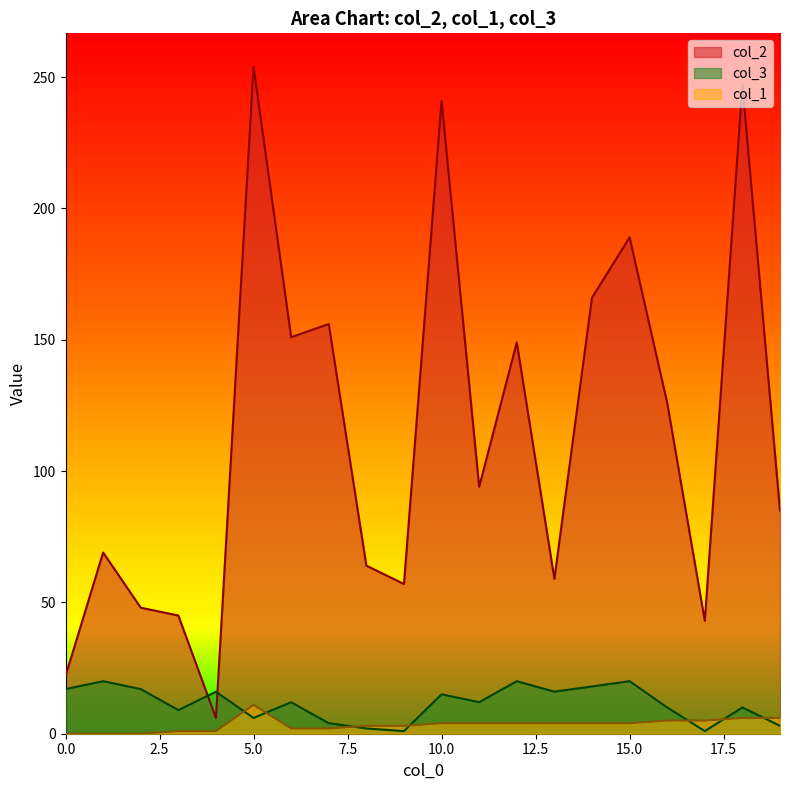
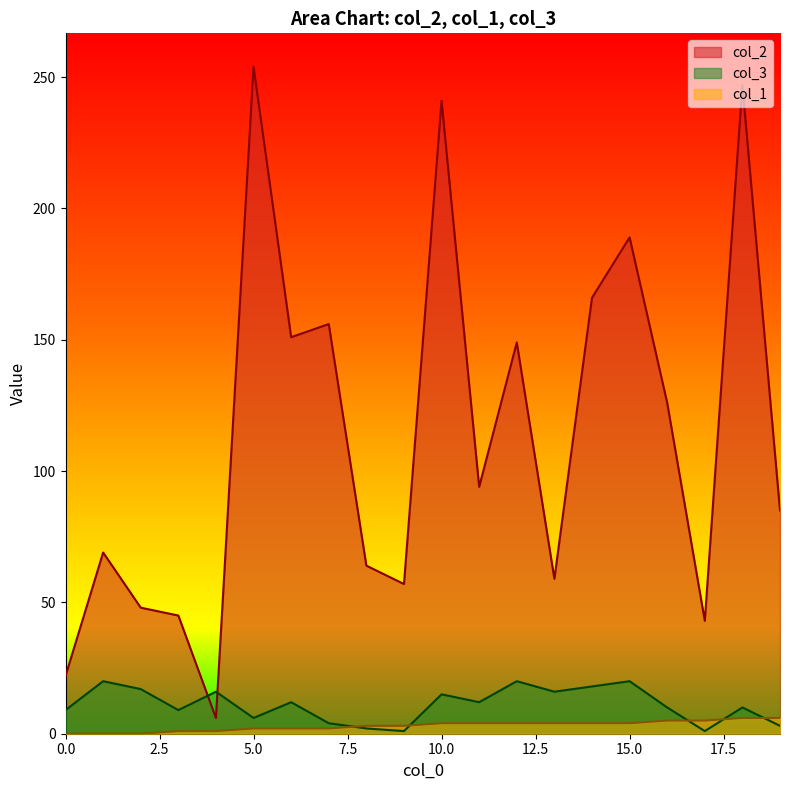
col_3, 0.0: 17 -> 9
col_1, 5.0: 11 -> 2
